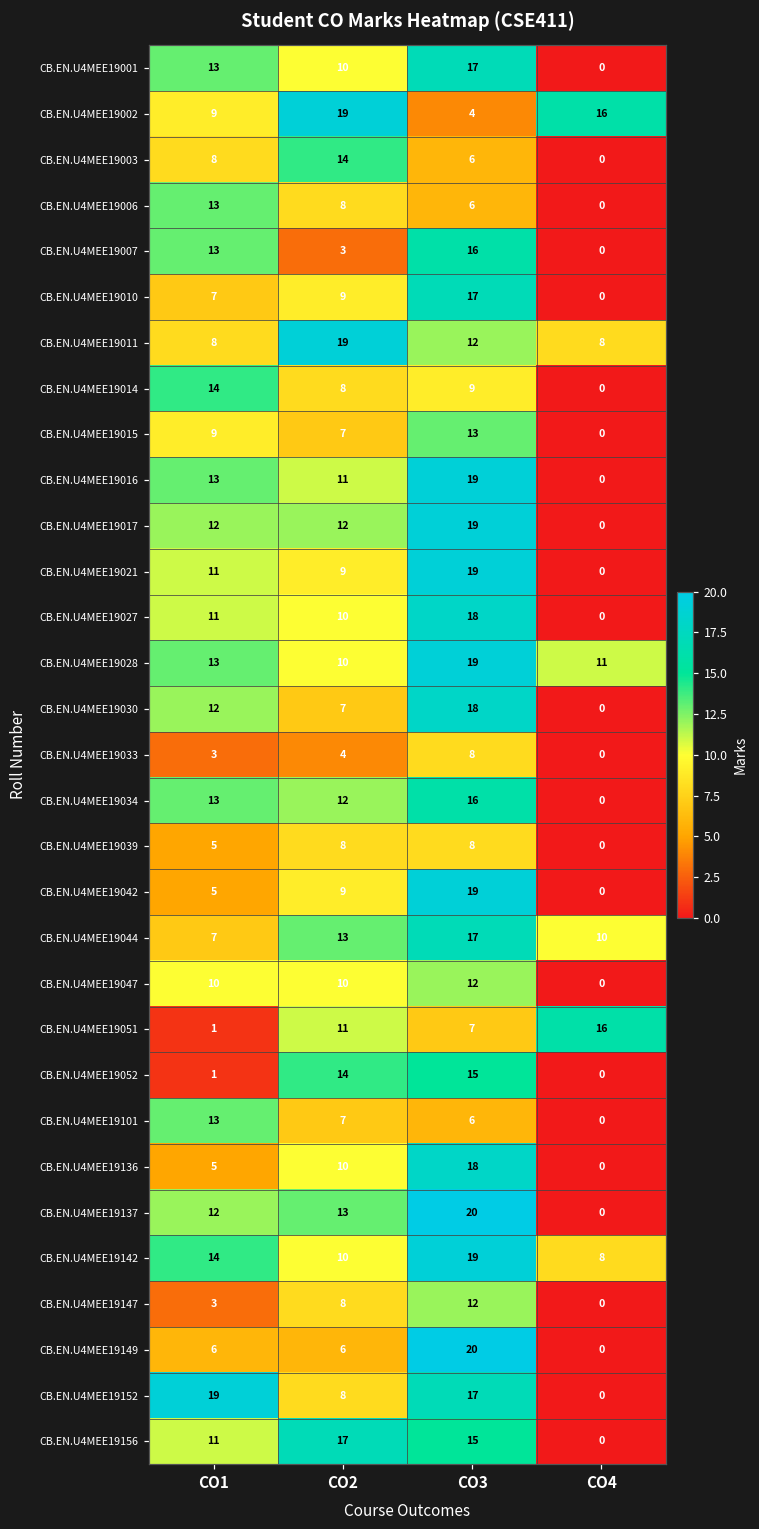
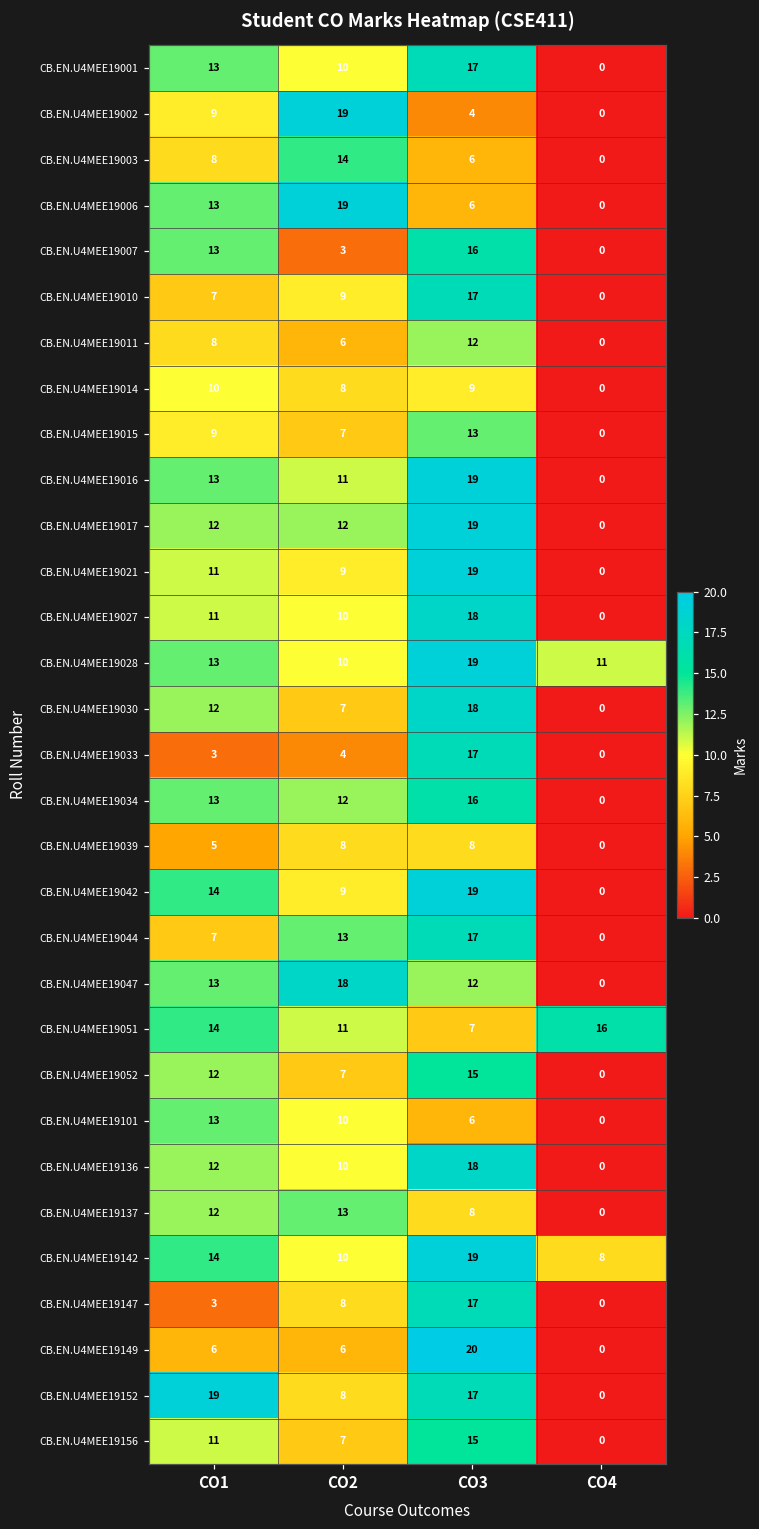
CB.EN.U4MEE19002, CO4: 16 -> 0
CB.EN.U4MEE19006, CO2: 8 -> 19
CB.EN.U4MEE19011, CO2: 19 -> 6
CB.EN.U4MEE19011, CO4: 8 -> 0
CB.EN.U4MEE19014, CO1: 14 -> 10
CB.EN.U4MEE19033, CO3: 8 -> 17
CB.EN.U4MEE19042, CO1: 5 -> 14
CB.EN.U4MEE19044, CO4: 10 -> 0
CB.EN.U4MEE19047, CO1: 10 -> 13
CB.EN.U4MEE19047, CO2: 10 -> 18
CB.EN.U4MEE19051, CO1: 1 -> 14
CB.EN.U4MEE19052, CO1: 1 -> 12
CB.EN.U4MEE19052, CO2: 14 -> 7
CB.EN.U4MEE19101, CO2: 7 -> 10
CB.EN.U4MEE19136, CO1: 5 -> 12
CB.EN.U4MEE19137, CO3: 20 -> 8
CB.EN.U4MEE19147, CO3: 12 -> 17
CB.EN.U4MEE19156, CO2: 17 -> 7
